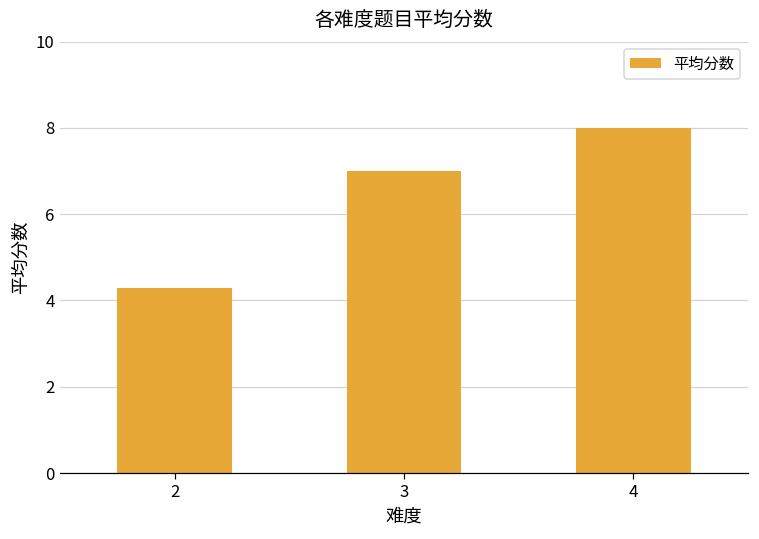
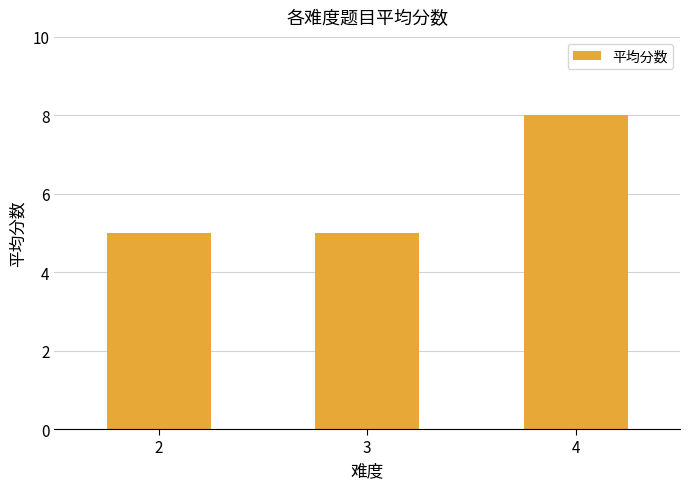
2: 4.3 -> 5.0
3: 7 -> 5
